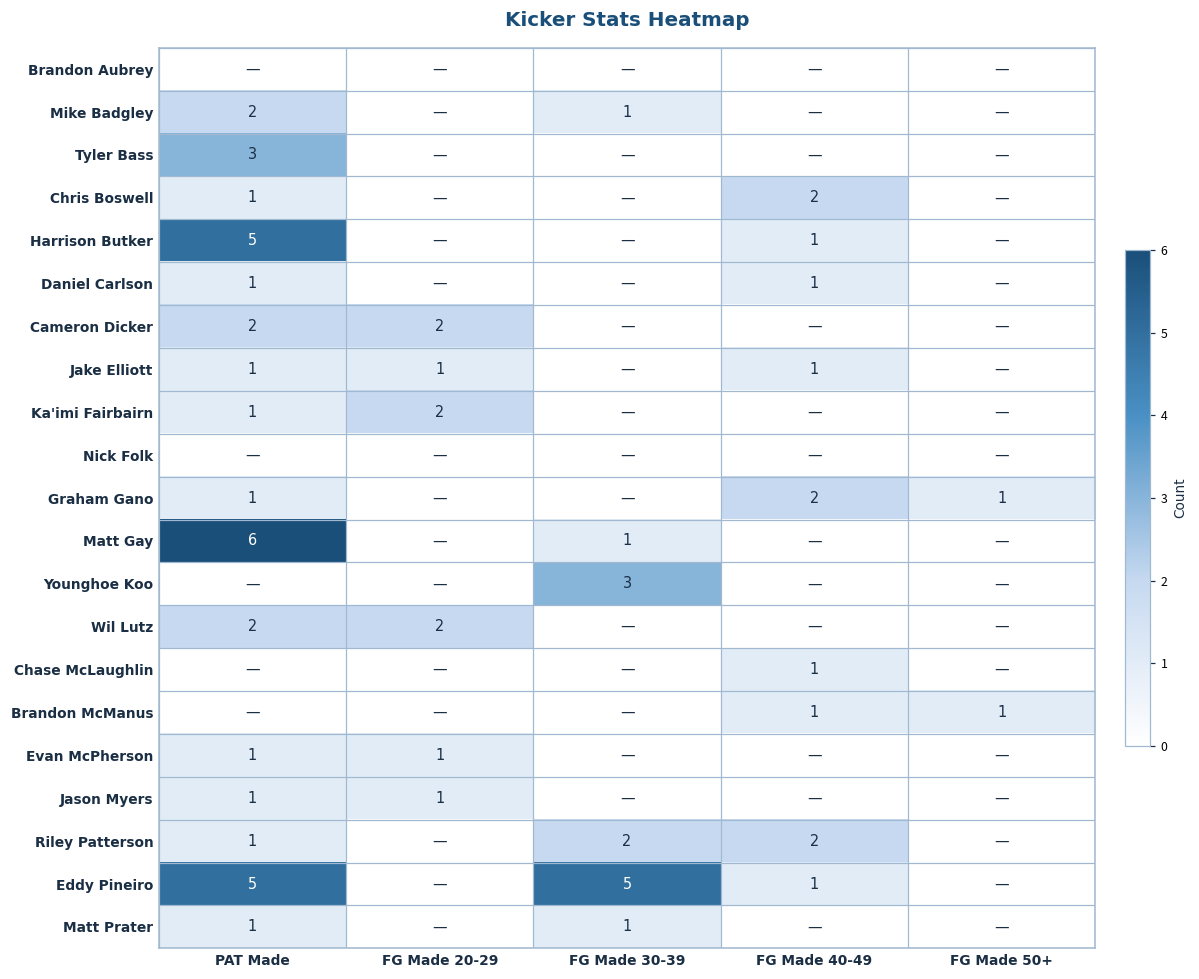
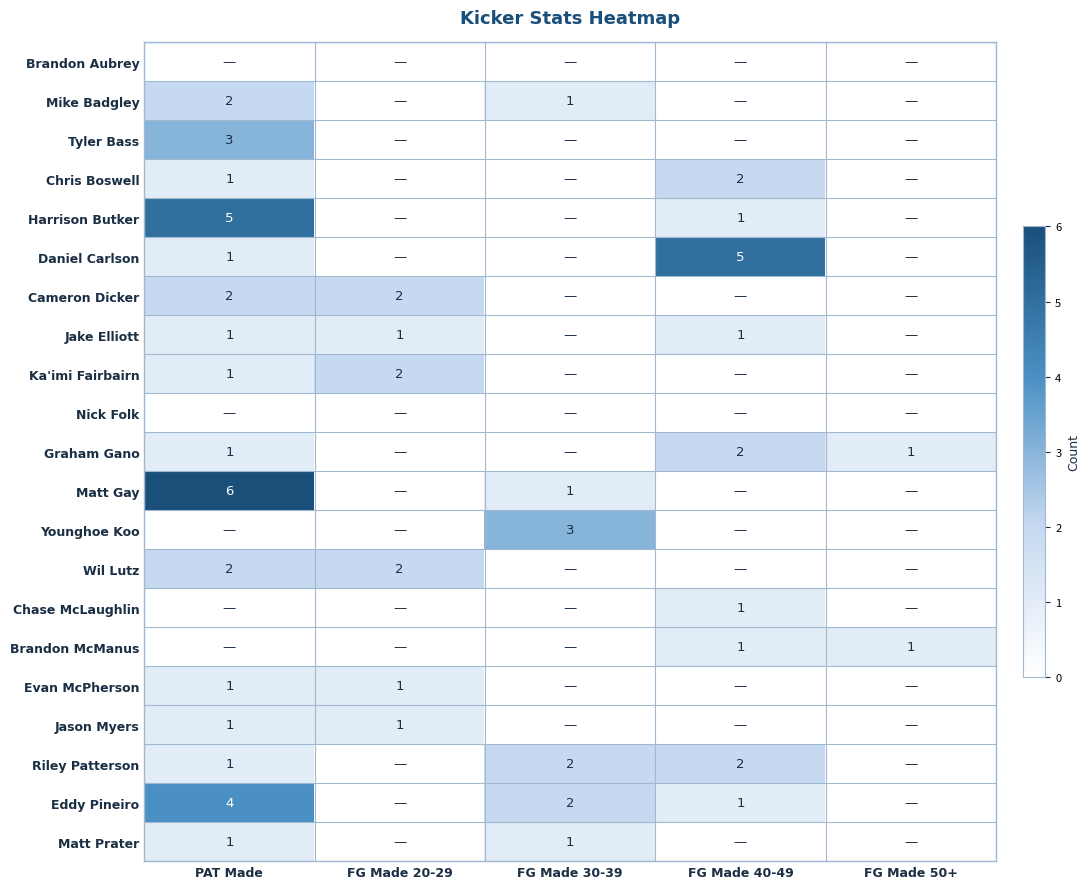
Daniel Carlson, FG Made 40-49: 1 -> 5
Eddy Pineiro, PAT Made: 5 -> 4
Eddy Pineiro, FG Made 30-39: 5 -> 2
